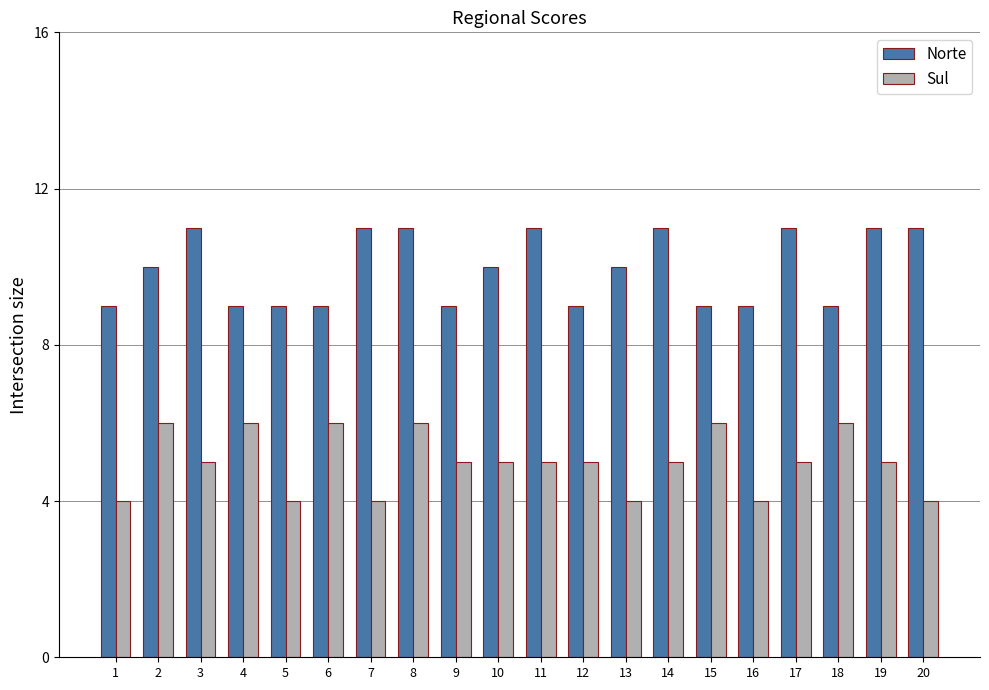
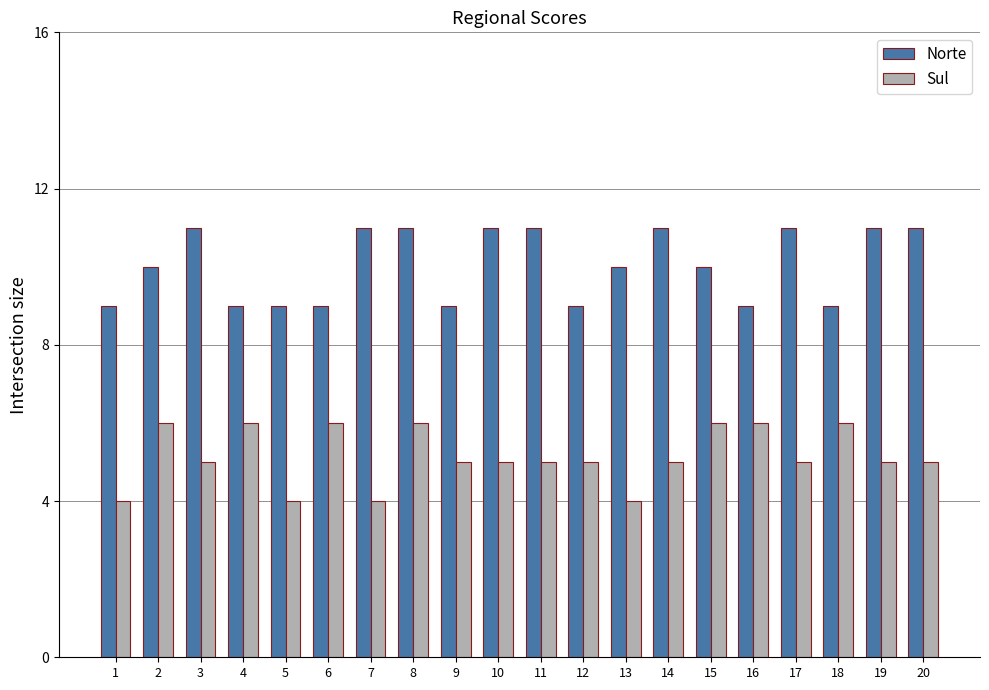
Norte, 10: 10 -> 11
Norte, 15: 9 -> 10
Sul, 16: 4 -> 6
Sul, 20: 4 -> 5
